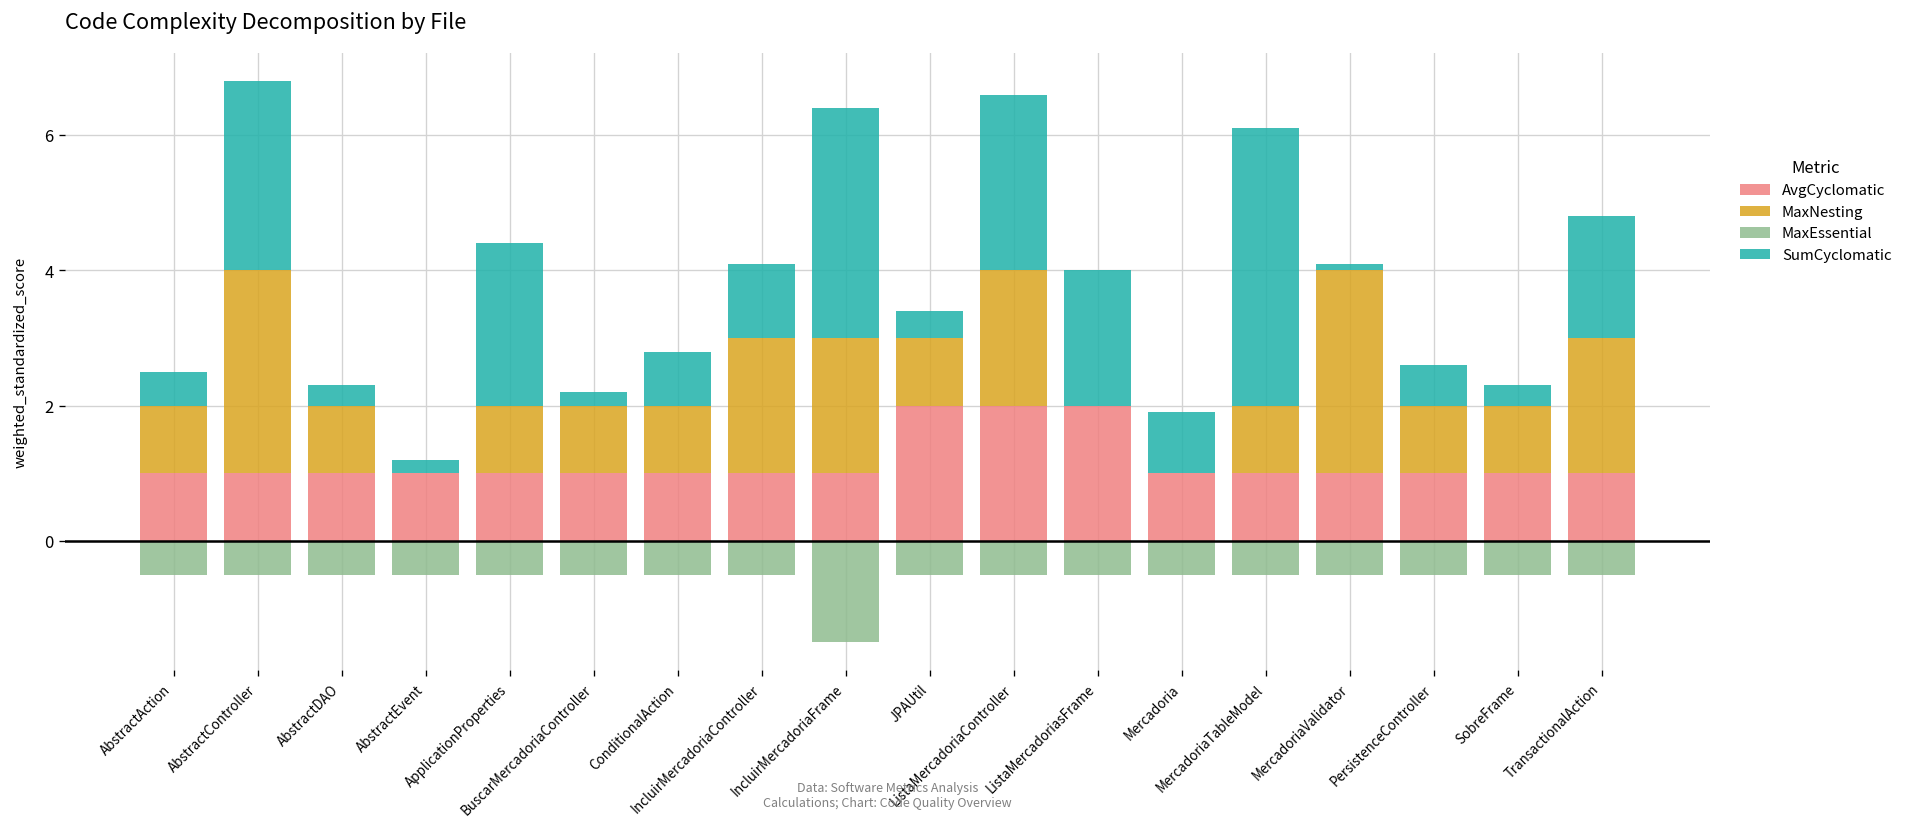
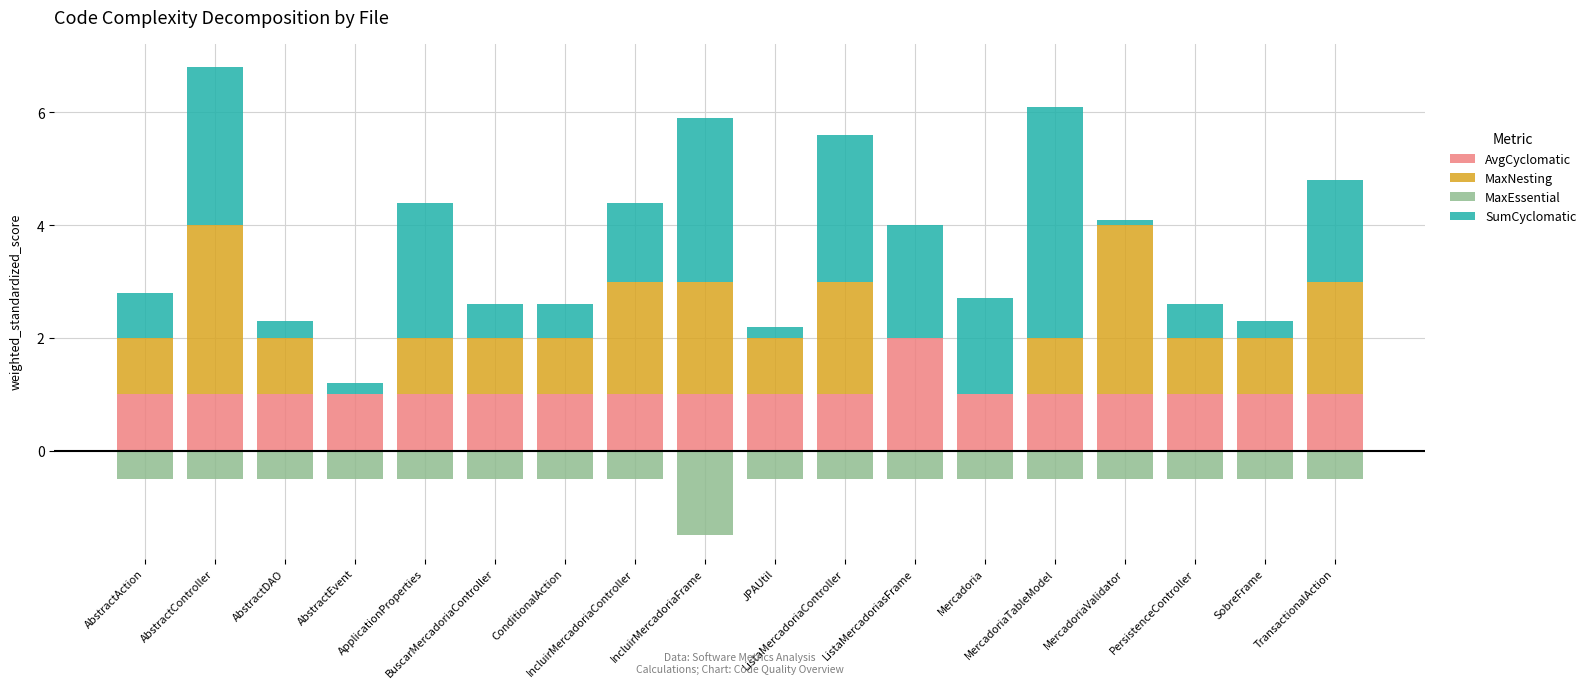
SumCyclomatic, AbstractAction: 0.5 -> 0.8
SumCyclomatic, BuscarMercadoriaController: 0.2 -> 0.6
SumCyclomatic, ConditionalAction: 0.8 -> 0.6
SumCyclomatic, IncluirMercadoriaController: 1.1 -> 1.4
SumCyclomatic, IncluirMercadoriaFrame: 3.4 -> 2.9
AvgCyclomatic, JPAUtil: 2 -> 1
SumCyclomatic, JPAUtil: 0.4 -> 0.2
AvgCyclomatic, ListaMercadoriaController: 2 -> 1
SumCyclomatic, Mercadoria: 0.9 -> 1.7
